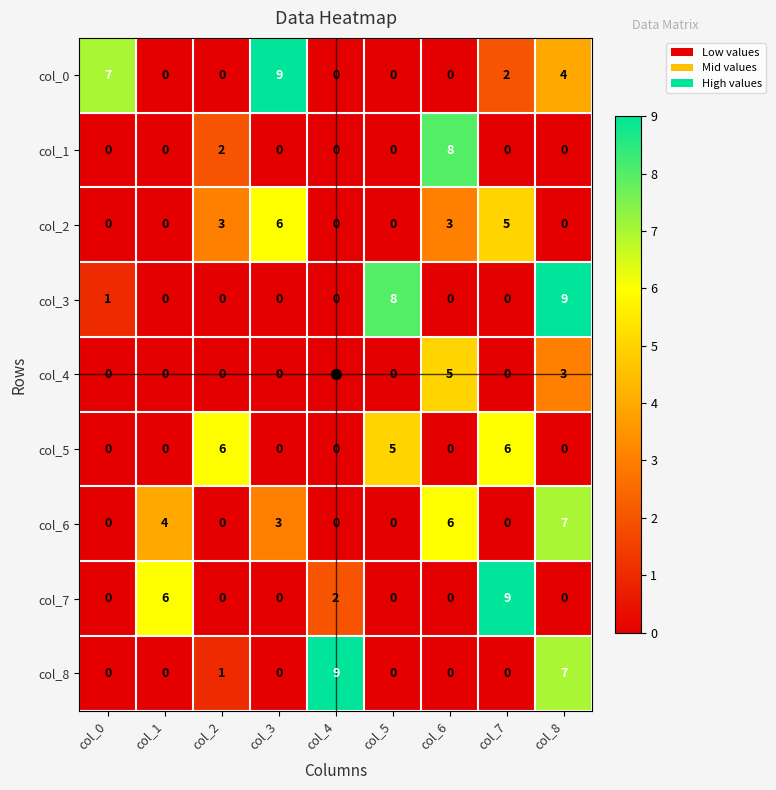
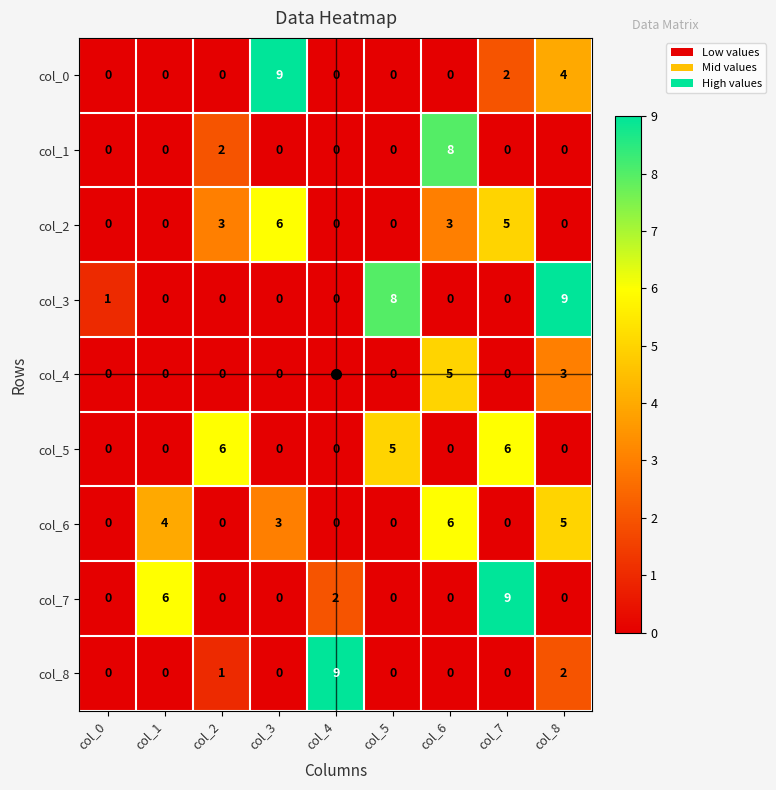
col_0, col_0: 7 -> 0
col_6, col_8: 7 -> 5
col_8, col_8: 7 -> 2
